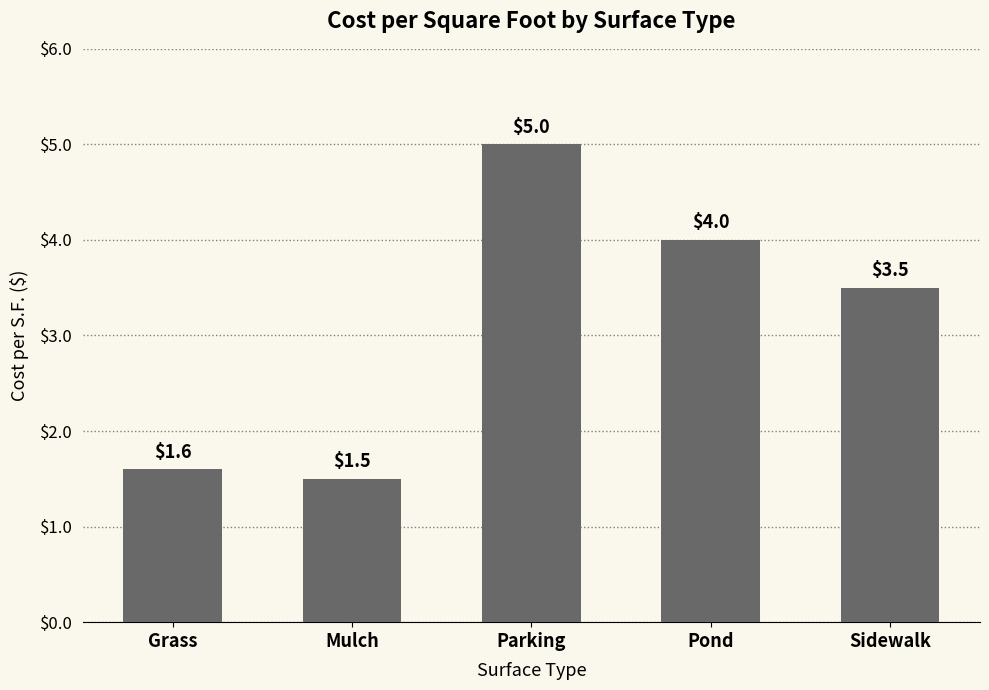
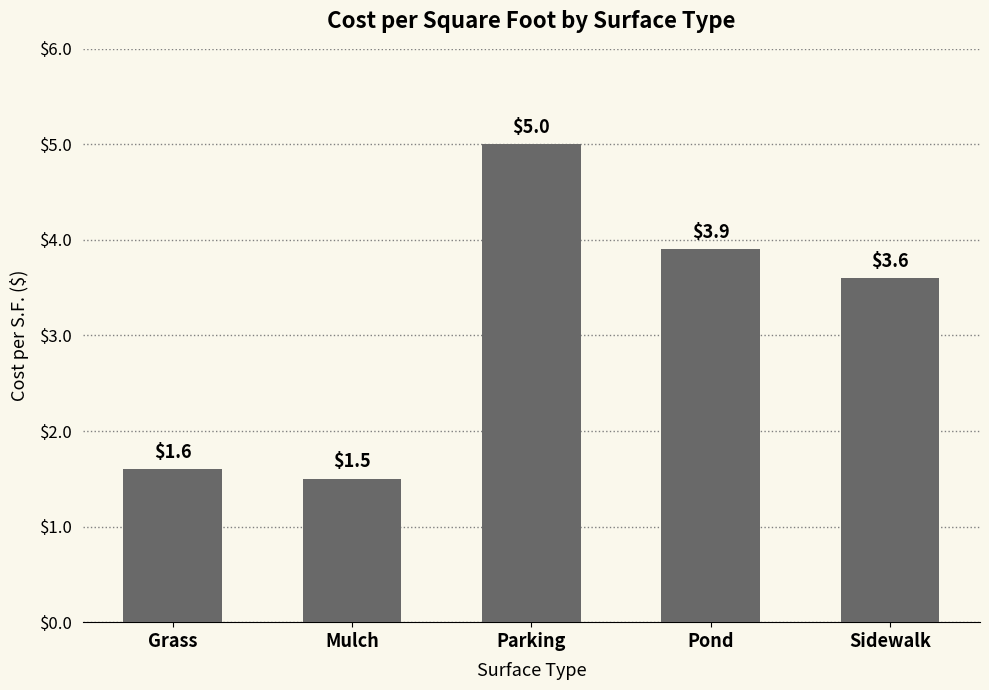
Pond: $4.0 -> $3.9
Sidewalk: $3.5 -> $3.6
